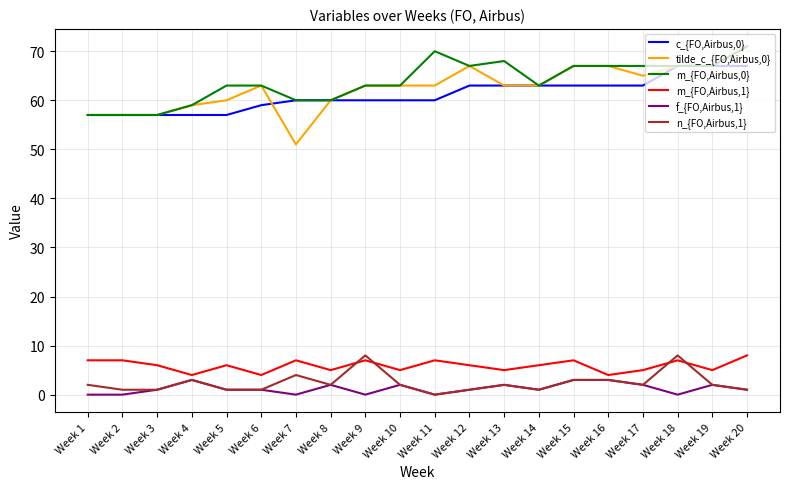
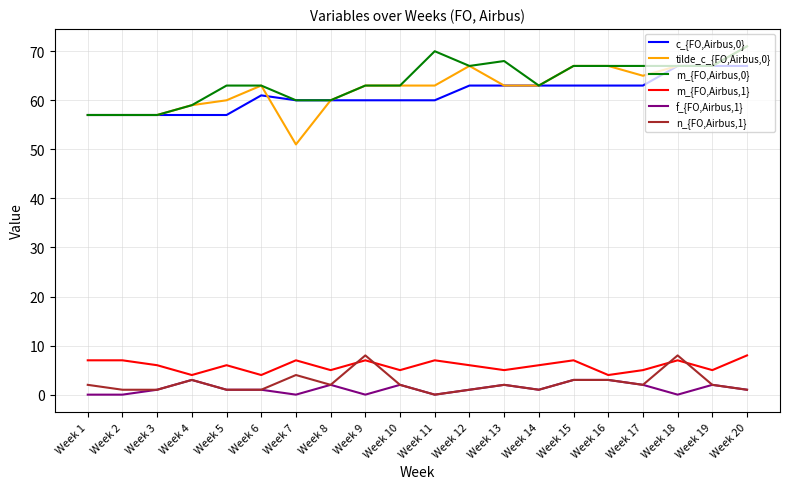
c_{FO,Airbus,0}, Week 6: 59 -> 61
